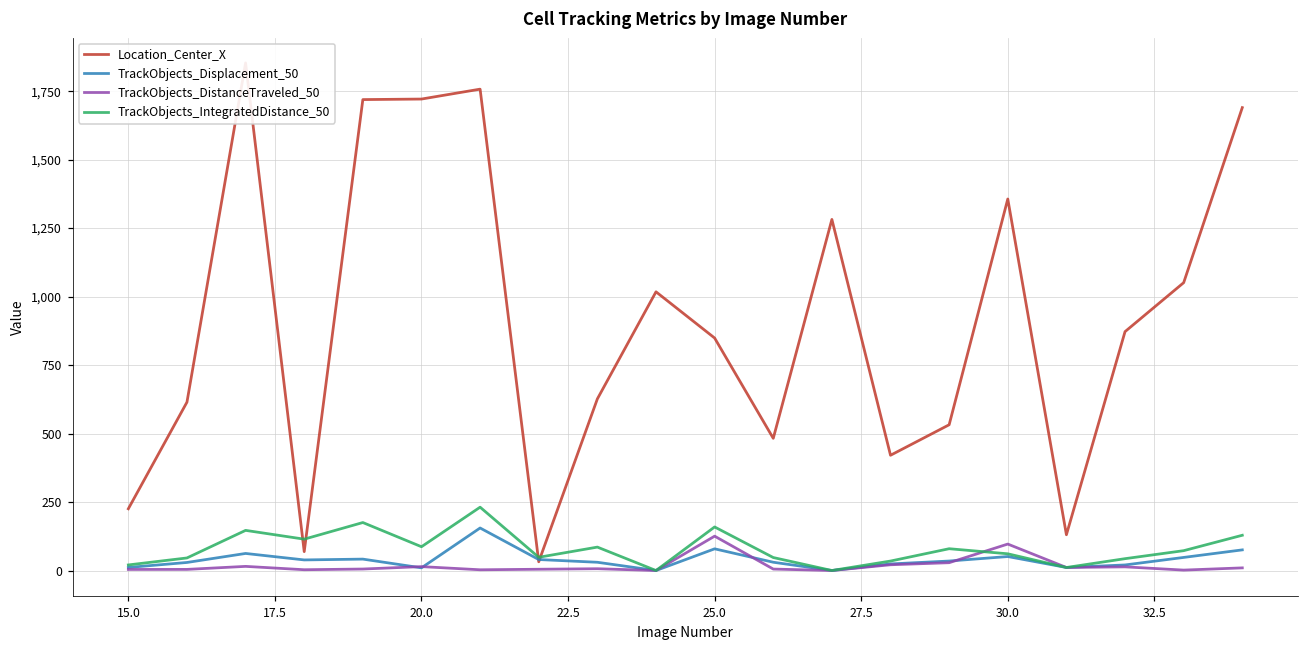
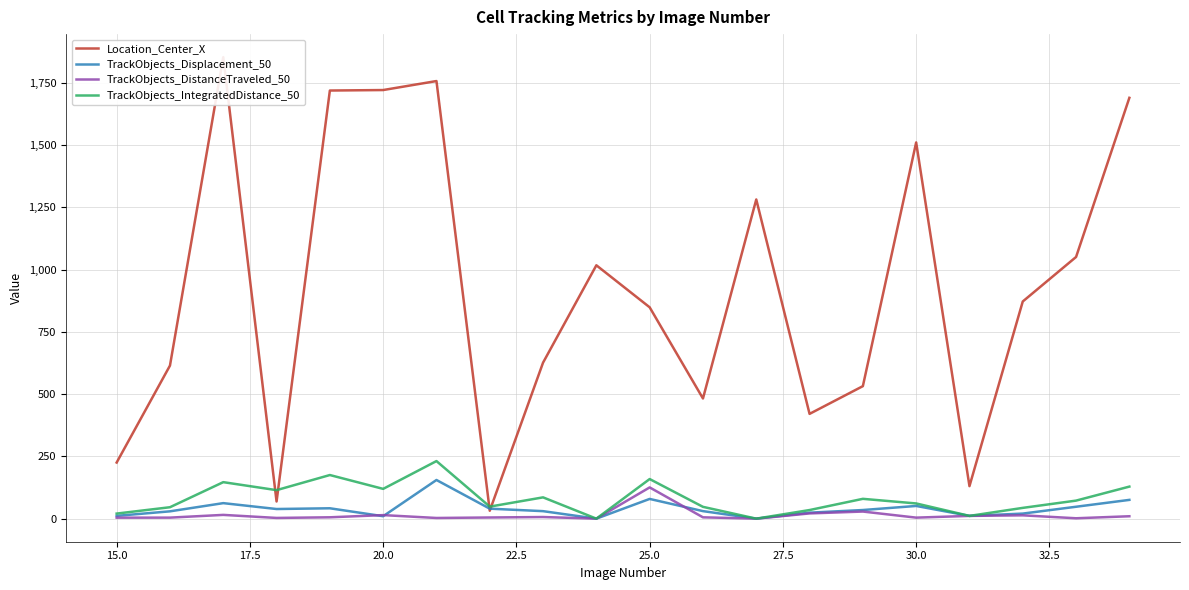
TrackObjects_IntegratedDistance_50, 20.0: 90 -> 120
Location_Center_X, 30.0: 1,360 -> 1,510
TrackObjects_DistanceTraveled_50, 30.0: 100 -> 0
